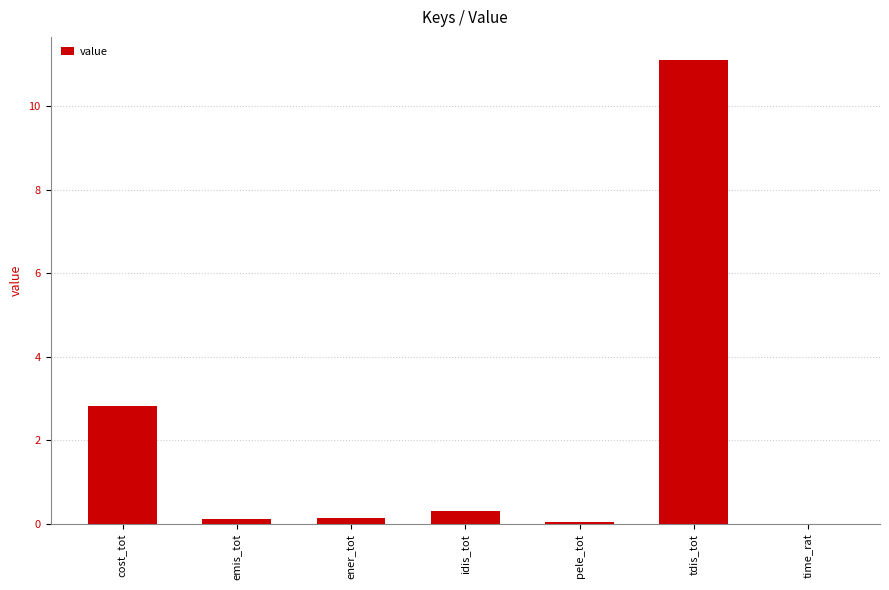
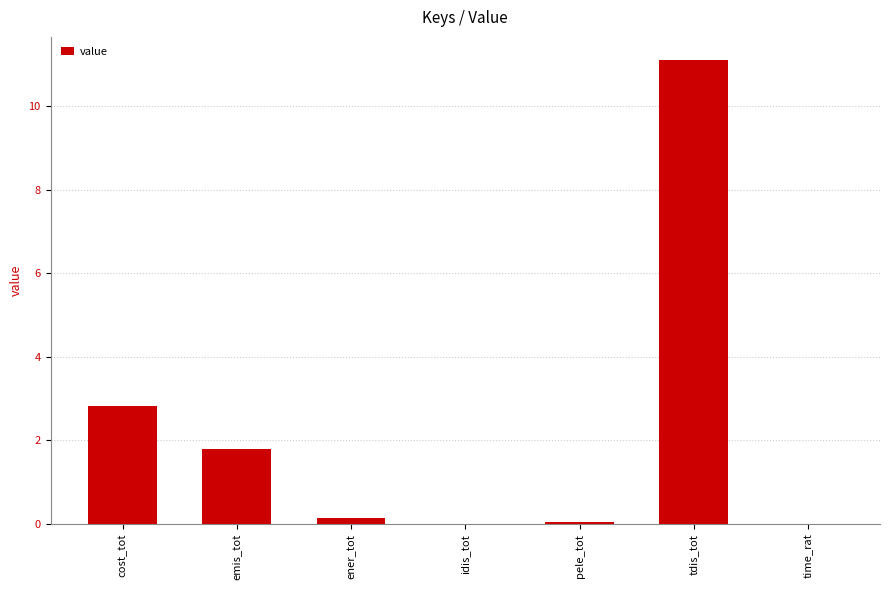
emis_tot: 0.1 -> 1.8
idis_tot: 0.3 -> 0.0
